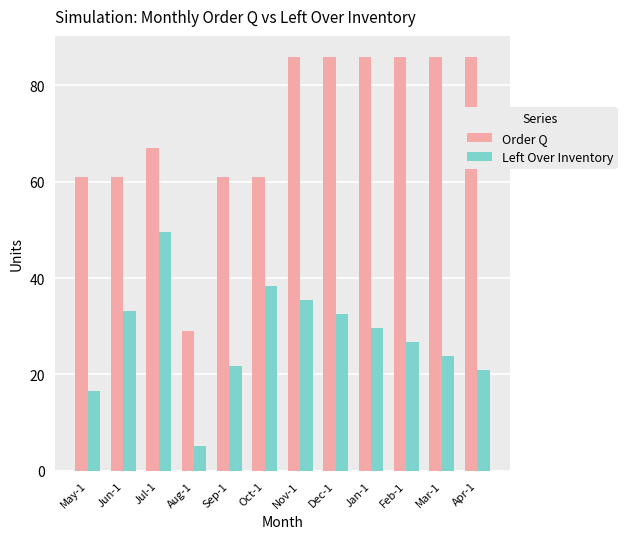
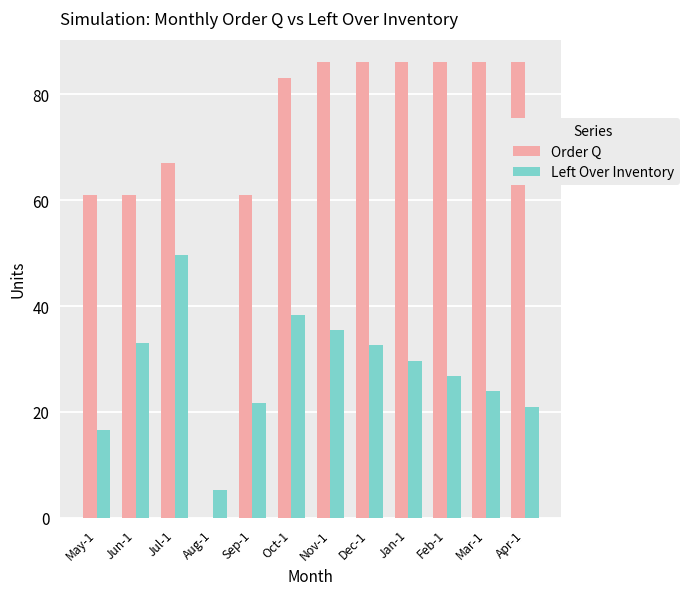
Order Q, Aug-1: 29 -> 0
Order Q, Oct-1: 61 -> 83
